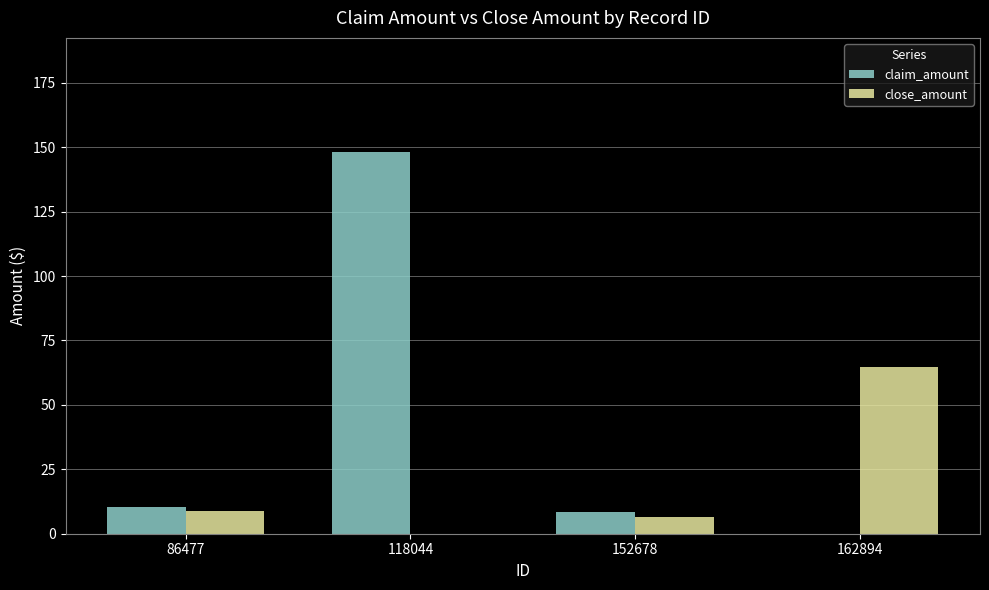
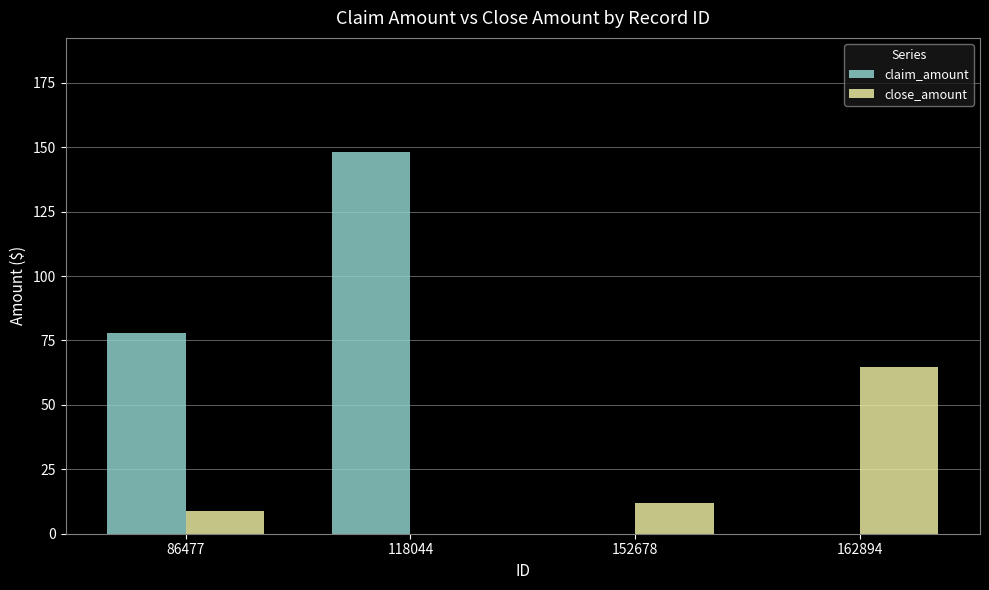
claim_amount, 86477: 10 -> 78
claim_amount, 152678: 9 -> 0
close_amount, 152678: 7 -> 12
